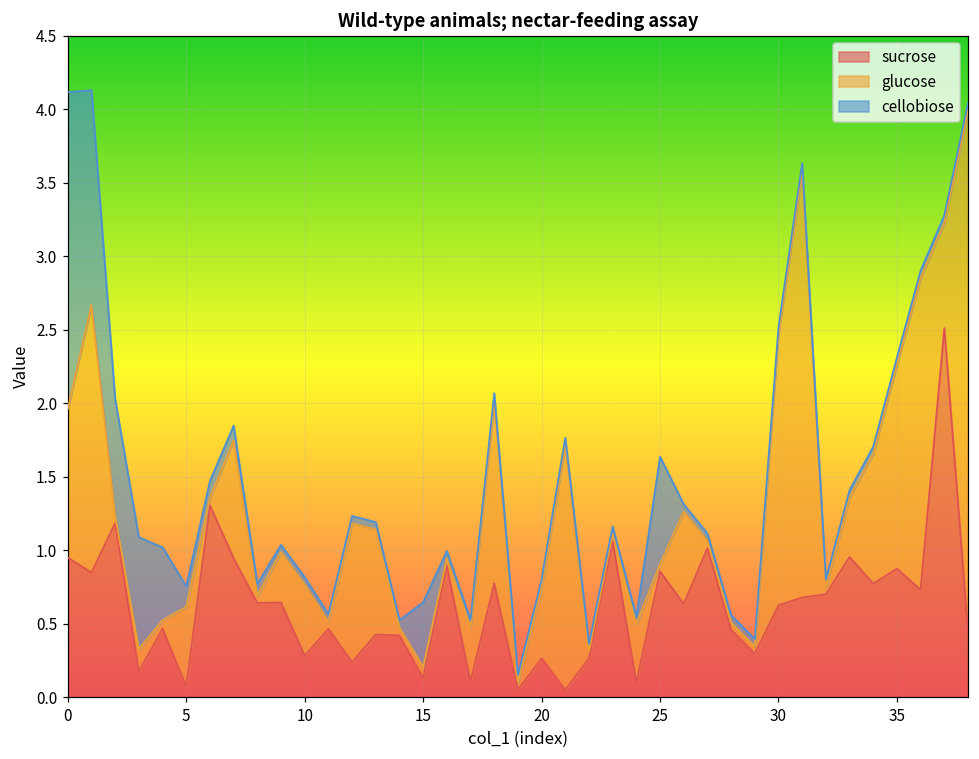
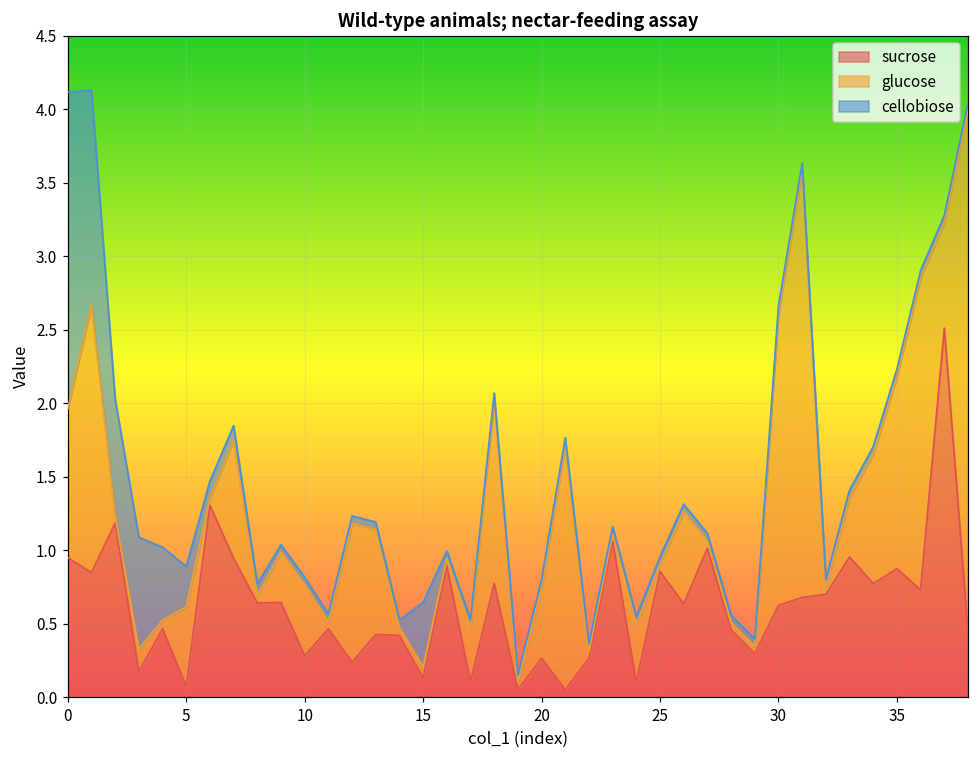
cellobiose, 5: 0.14 -> 0.27
cellobiose, 25: 0.73 -> 0.05
glucose, 30: 1.84 -> 1.99
glucose, 35: 1.39 -> 1.31
